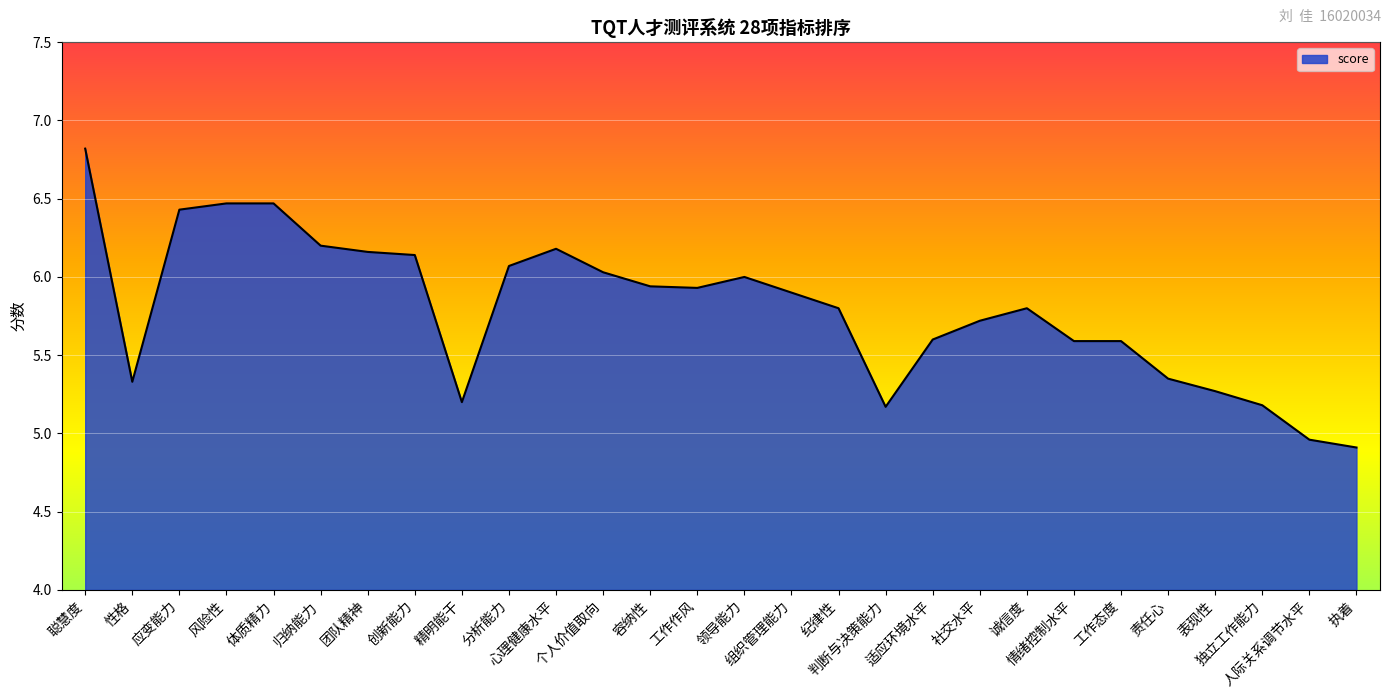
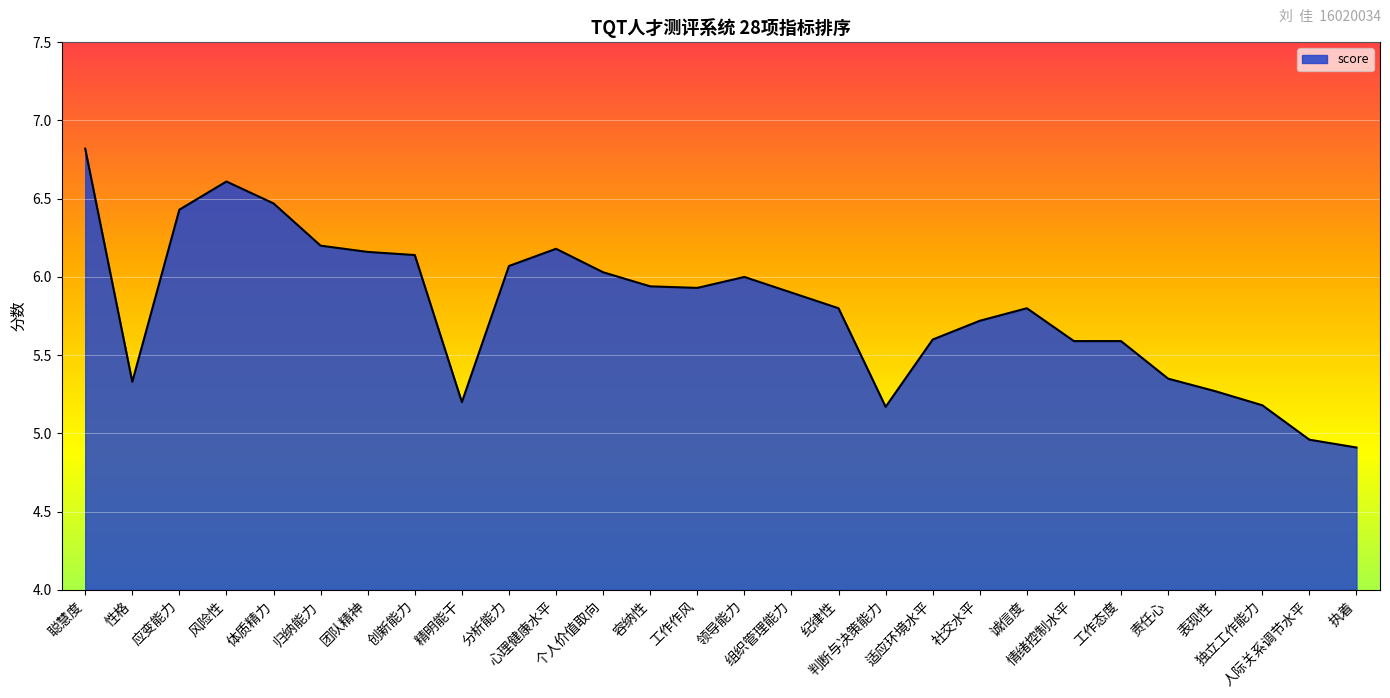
风险性: 6.47 -> 6.61
